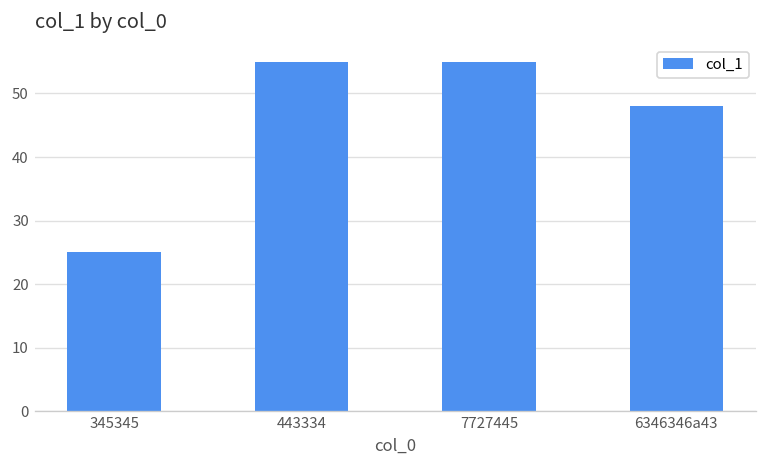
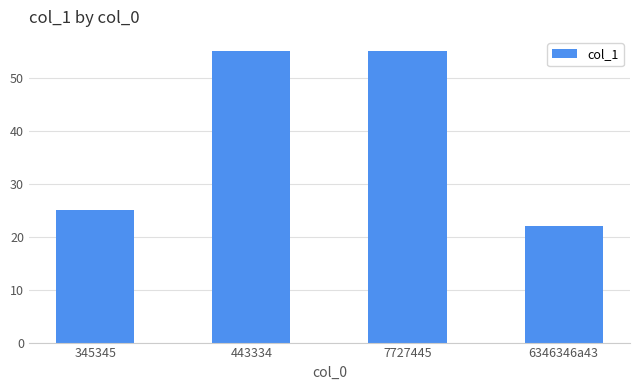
6346346a43: 48 -> 22
